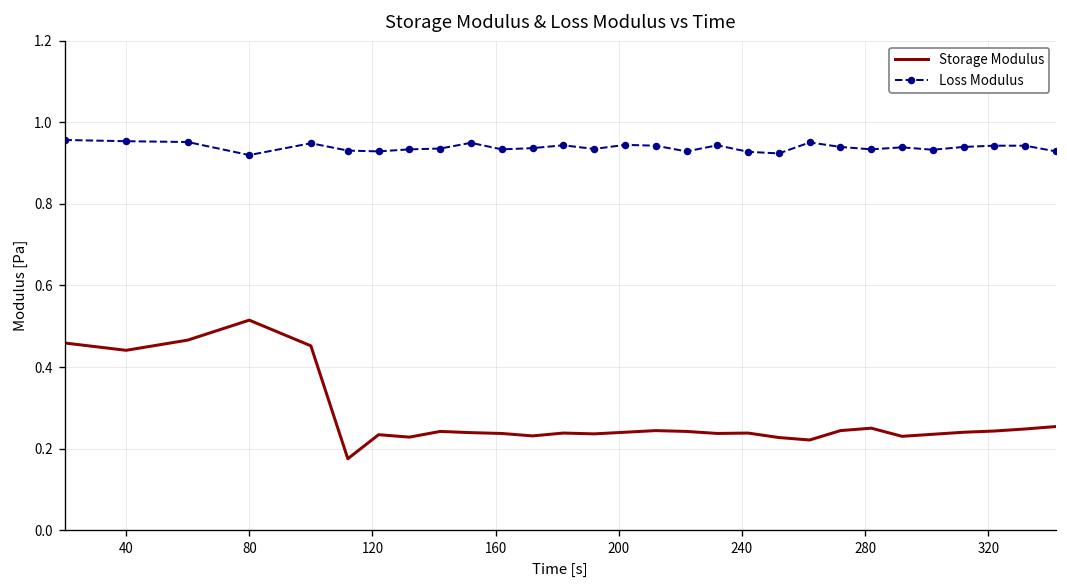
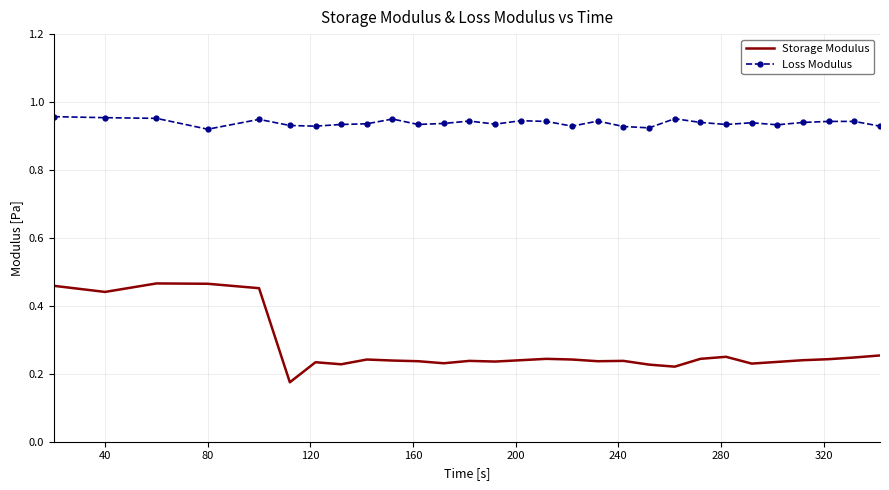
Storage Modulus, 80: 0.52 -> 0.47
